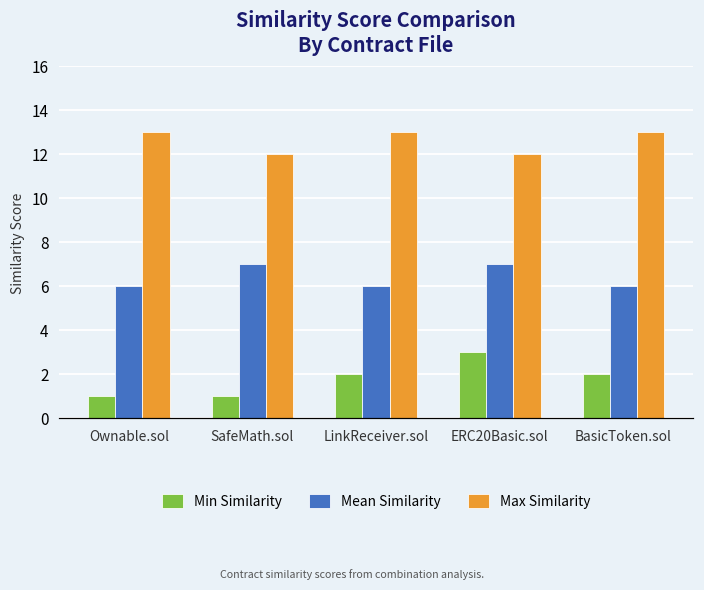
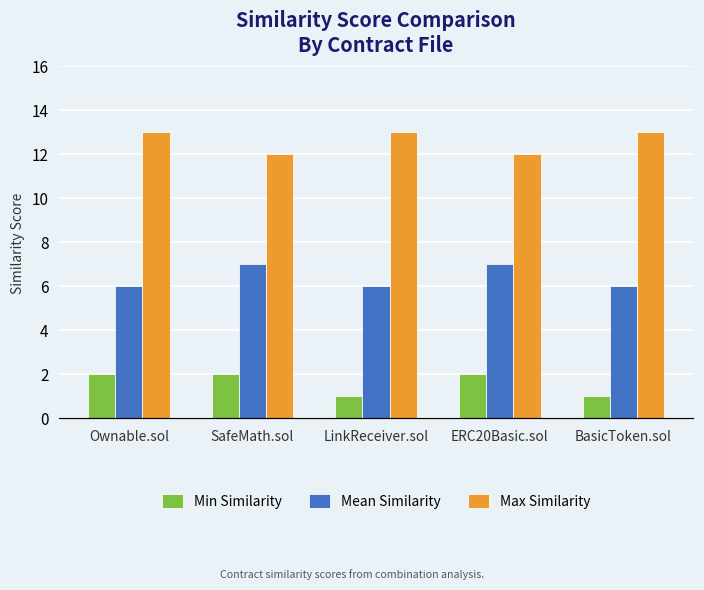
Min Similarity, Ownable.sol: 1 -> 2
Min Similarity, SafeMath.sol: 1 -> 2
Min Similarity, LinkReceiver.sol: 2 -> 1
Min Similarity, ERC20Basic.sol: 3 -> 2
Min Similarity, BasicToken.sol: 2 -> 1
